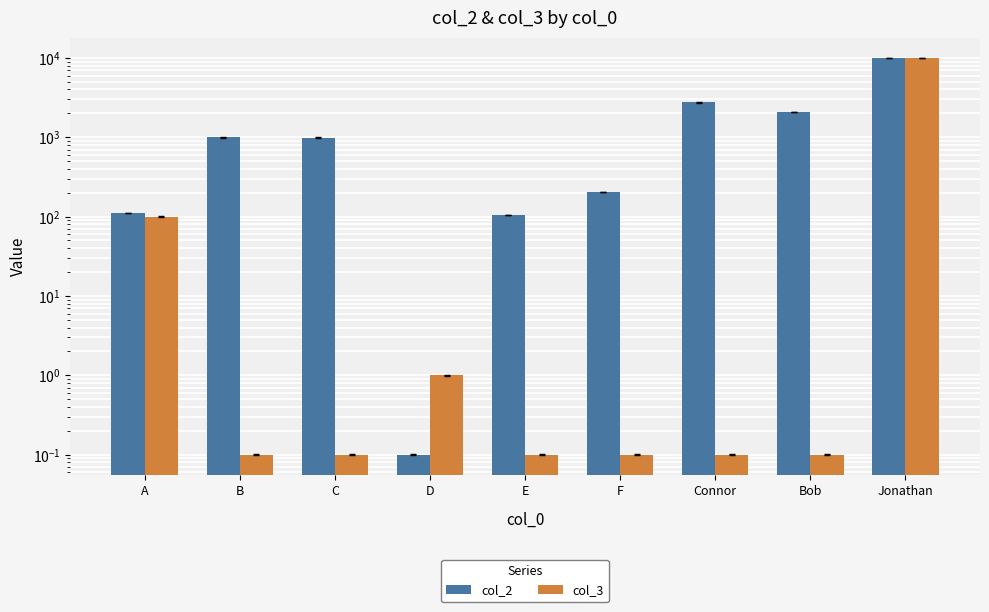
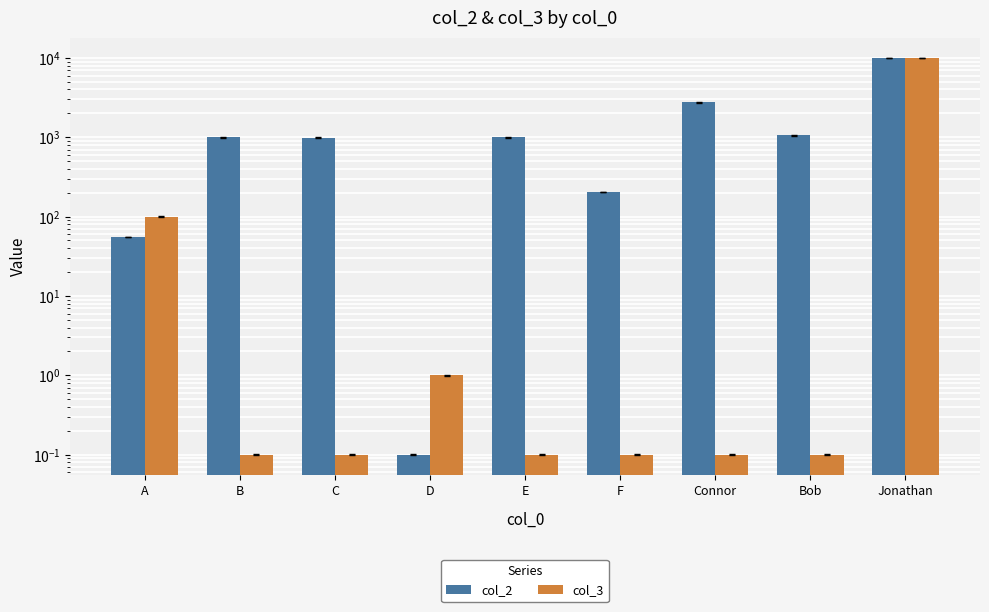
col_2, A: 110 -> 60
col_2, E: 110 -> 1000
col_2, Bob: 2100 -> 1100
